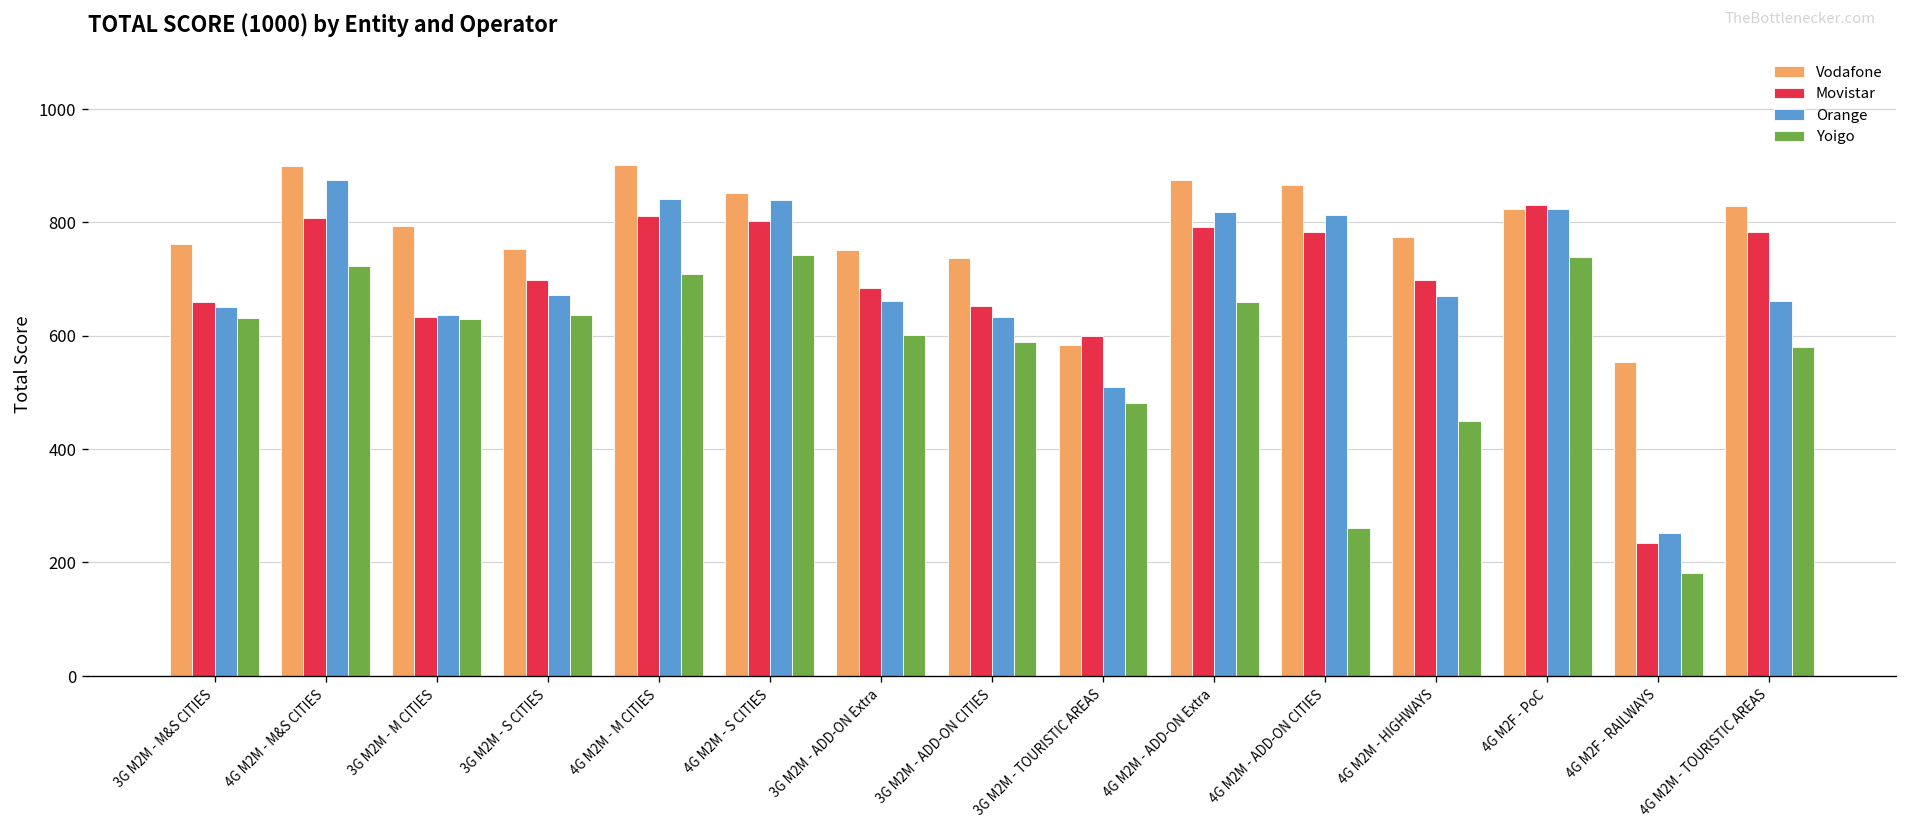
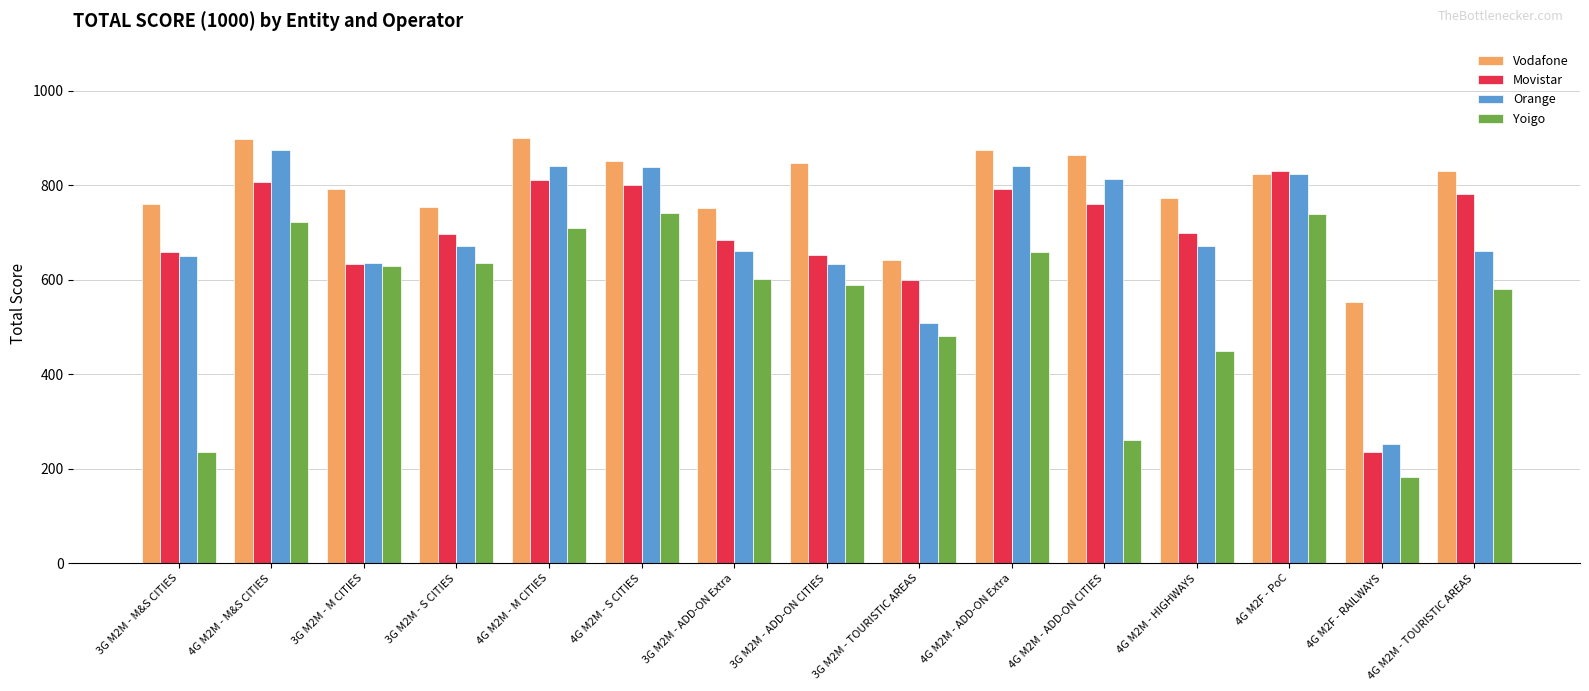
Yoigo, 3G M2M - M&S CITIES: 630 -> 240
Vodafone, 3G M2M - ADD-ON CITIES: 740 -> 850
Vodafone, 3G M2M - TOURISTIC AREAS: 580 -> 640
Orange, 4G M2M - ADD-ON Extra: 820 -> 840
Movistar, 4G M2M - ADD-ON CITIES: 780 -> 760
